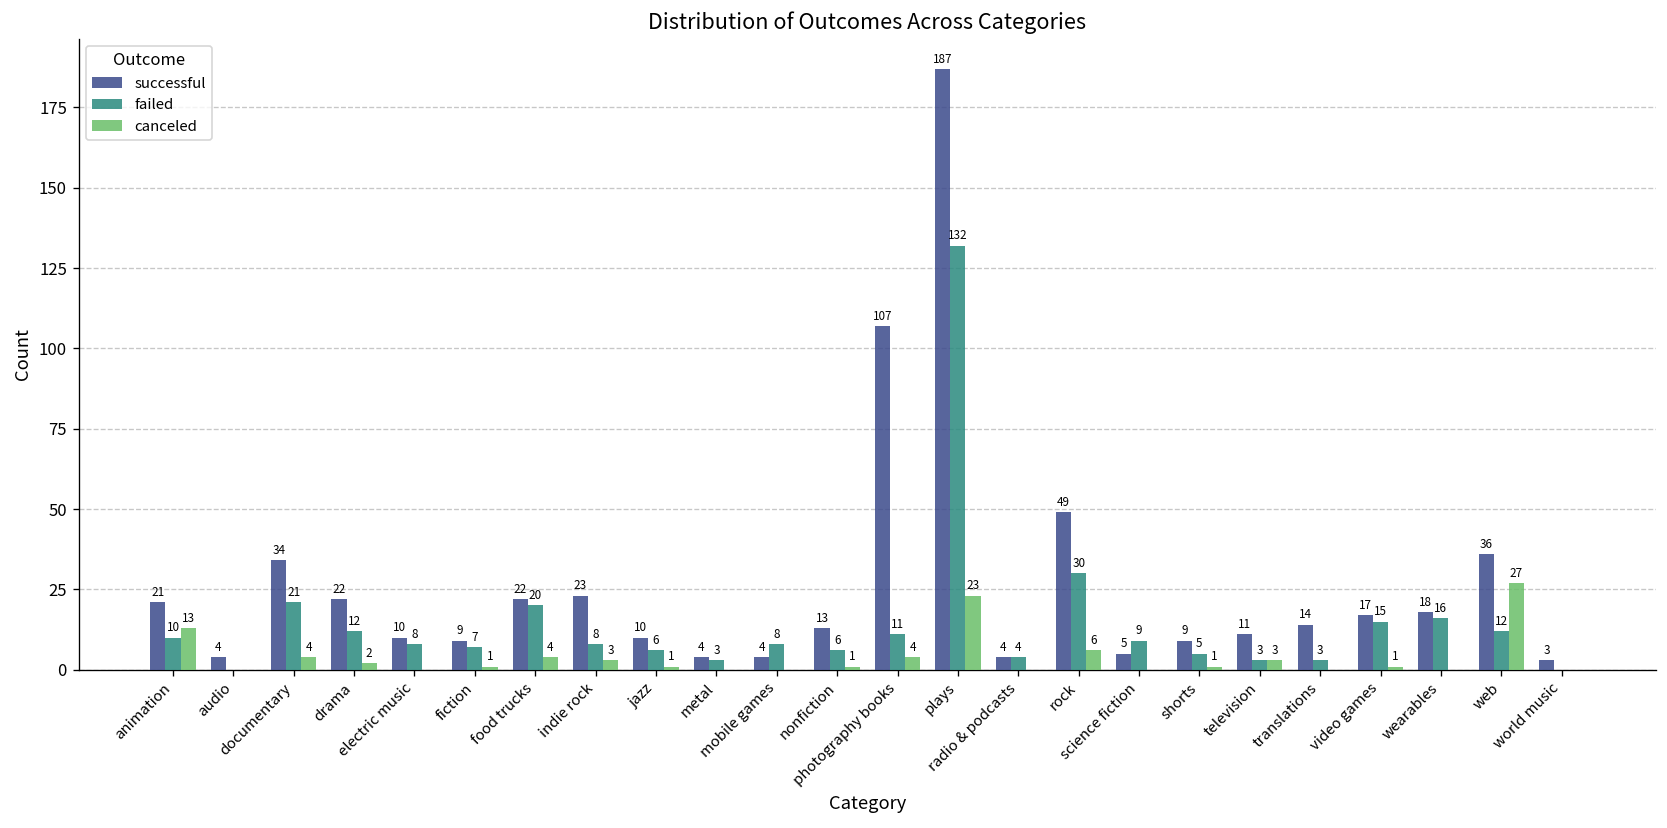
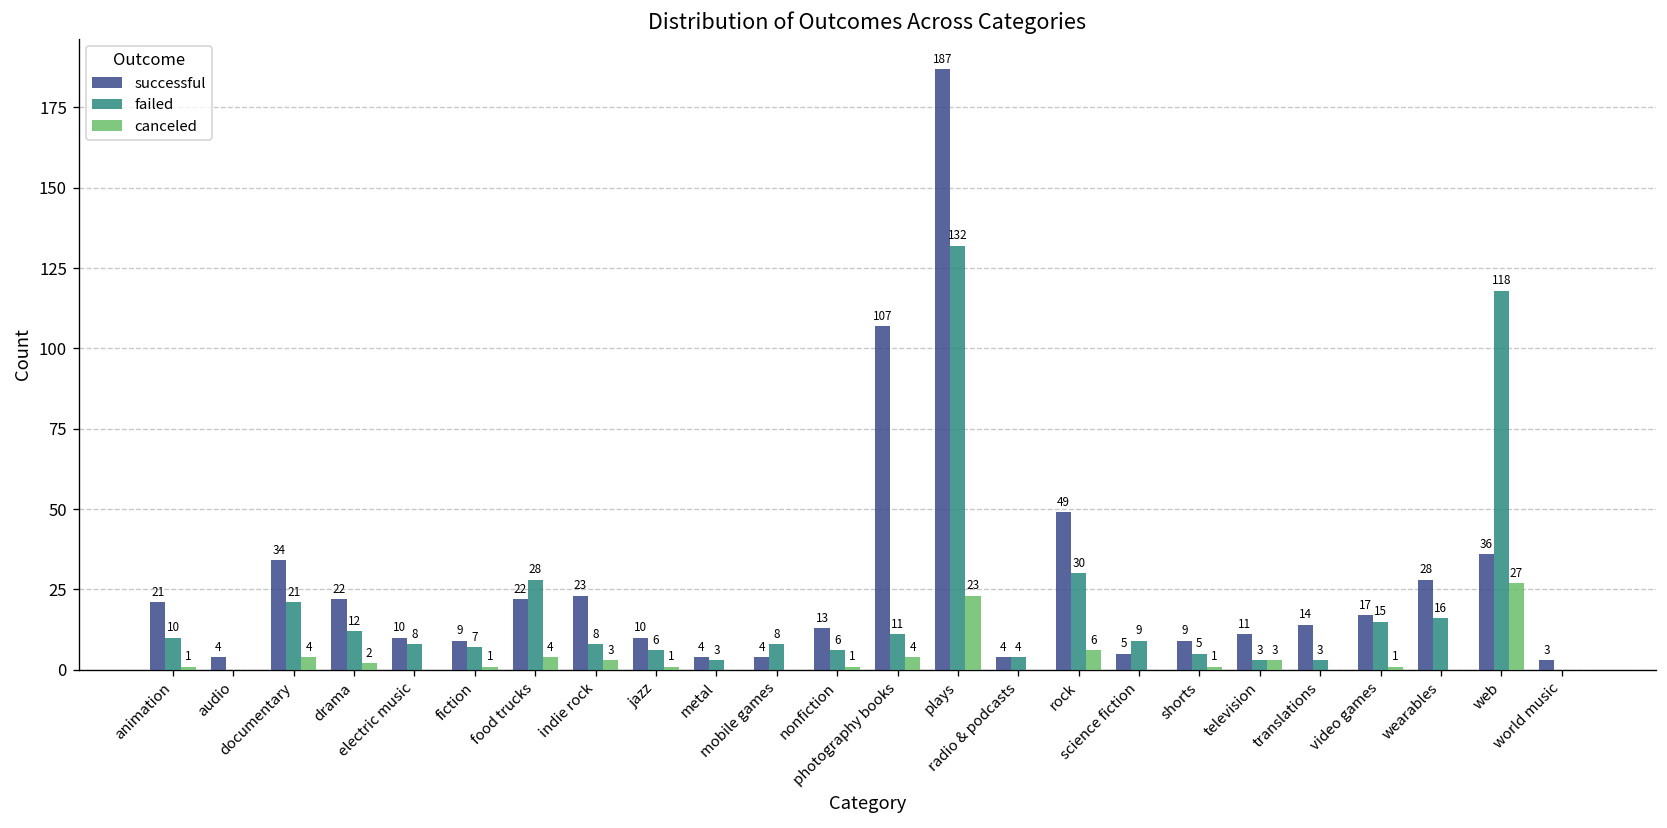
canceled, animation: 13 -> 1
failed, food trucks: 20 -> 28
successful, wearables: 18 -> 28
failed, web: 12 -> 118
